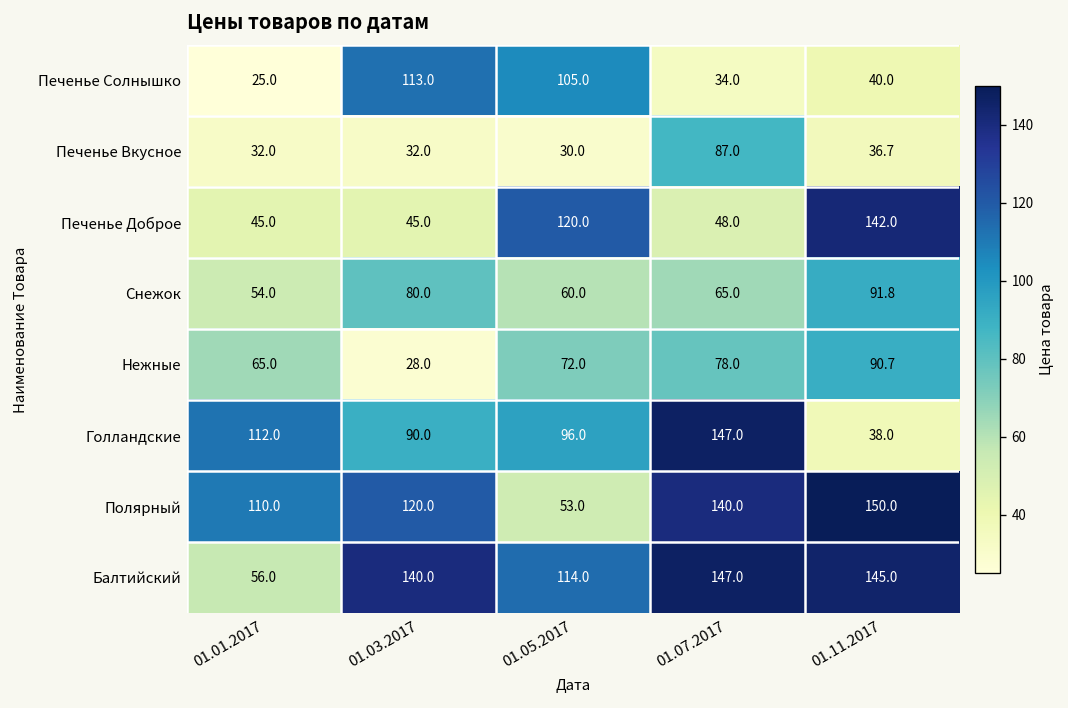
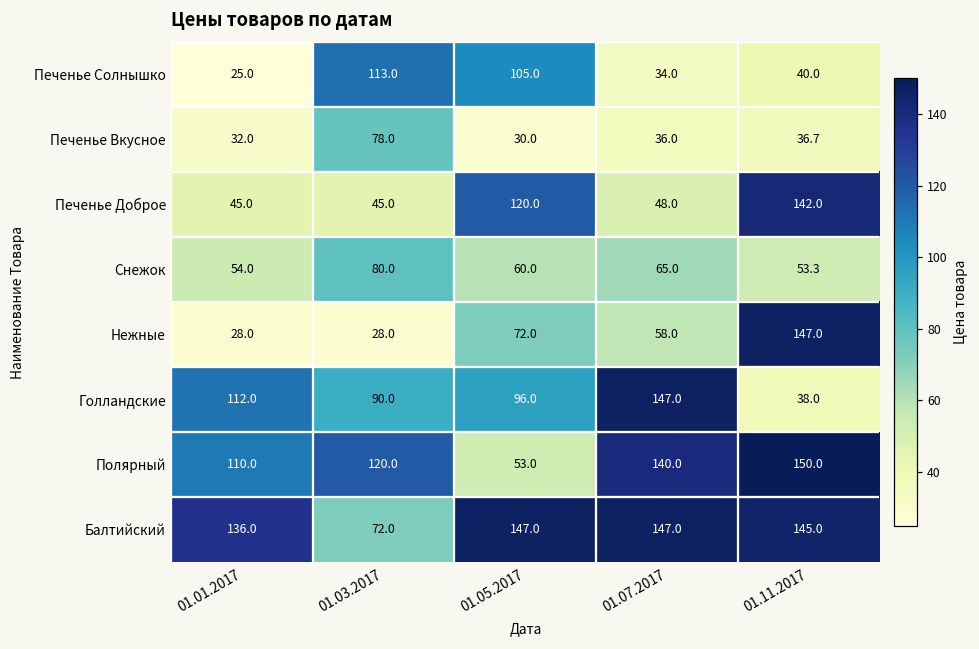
Печенье Вкусное, 01.03.2017: 32.0 -> 78.0
Печенье Вкусное, 01.07.2017: 87.0 -> 36.0
Снежок, 01.11.2017: 91.8 -> 53.3
Нежные, 01.01.2017: 65.0 -> 28.0
Нежные, 01.07.2017: 78.0 -> 58.0
Нежные, 01.11.2017: 90.7 -> 147.0
Балтийский, 01.01.2017: 56.0 -> 136.0
Балтийский, 01.03.2017: 140.0 -> 72.0
Балтийский, 01.05.2017: 114.0 -> 147.0
